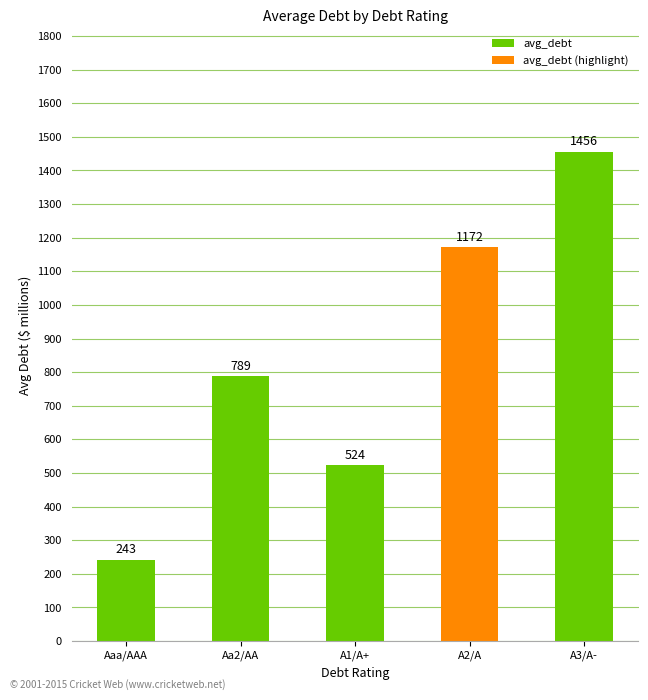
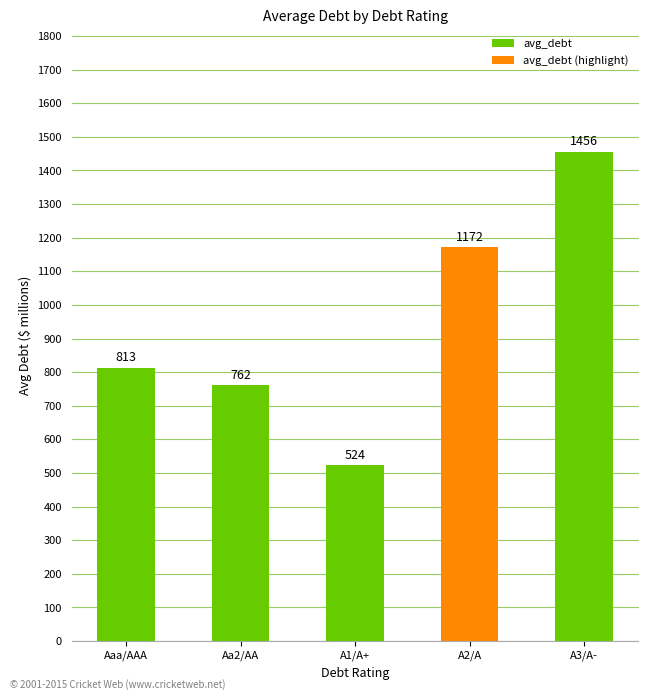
Aaa/AAA: 243 -> 813
Aa2/AA: 789 -> 762
